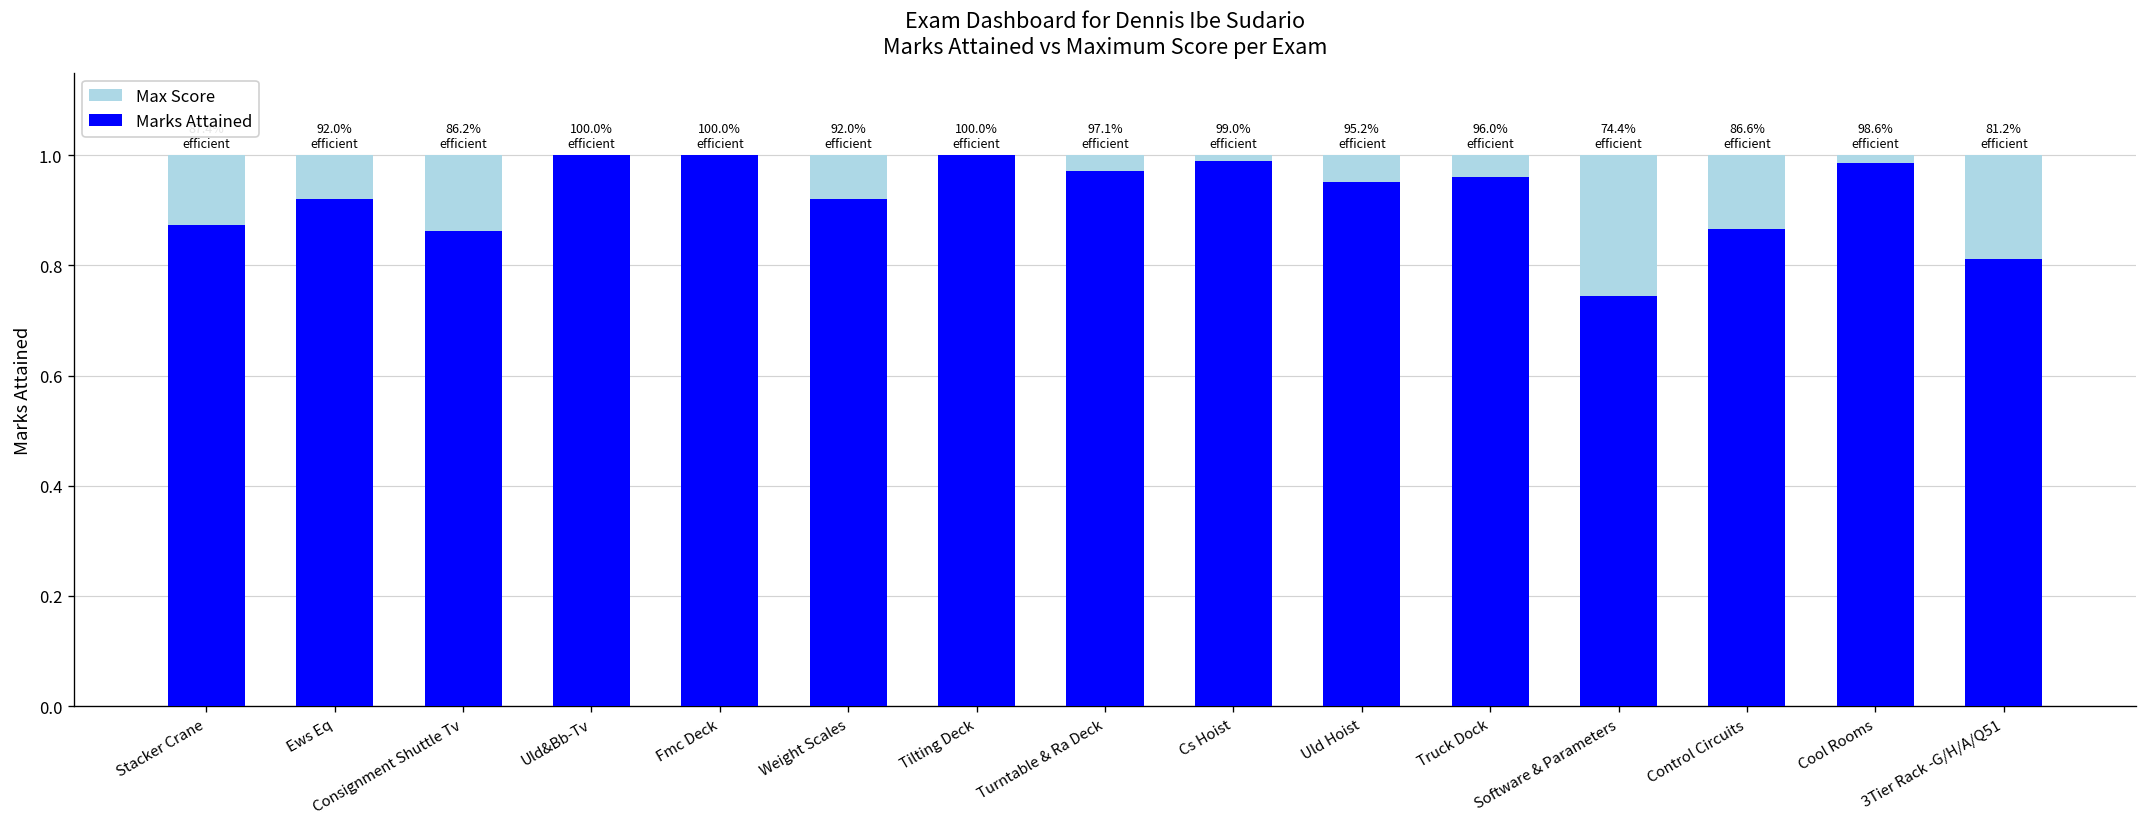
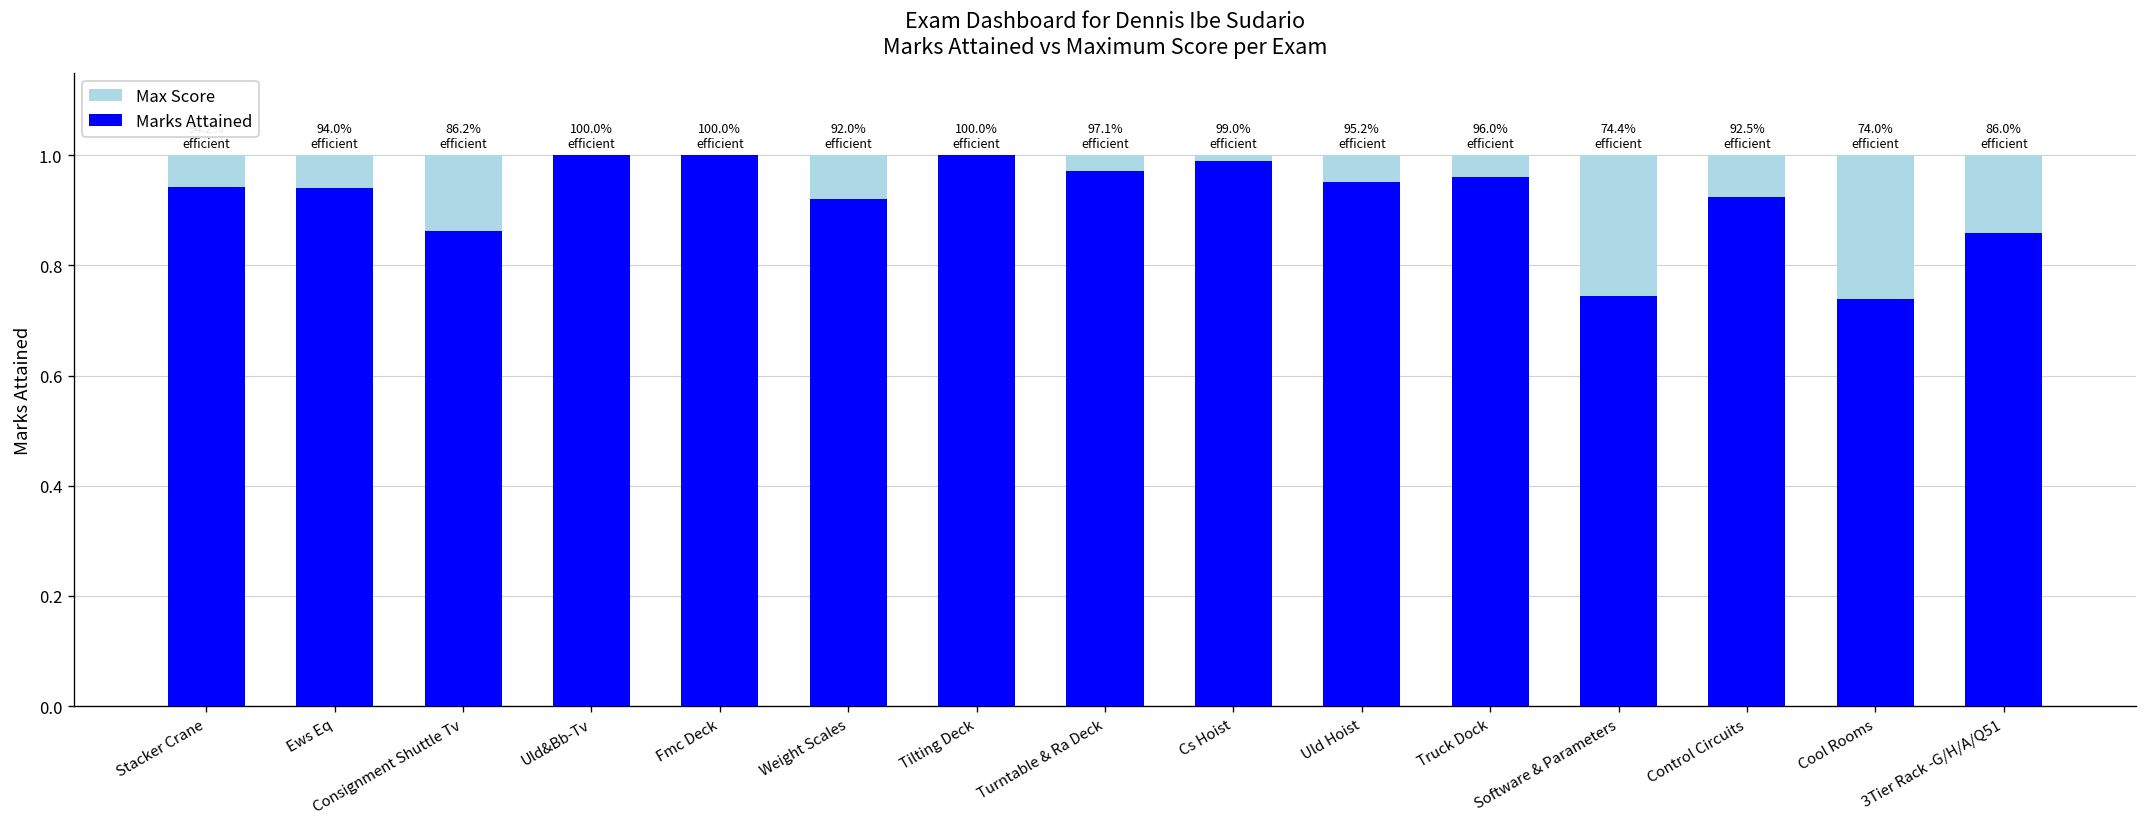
Marks Attained, Stacker Crane: 0.87 -> 0.94
Marks Attained, Ews Eq: 92.0% -> 94.0%
Marks Attained, Control Circuits: 86.6% -> 92.5%
Marks Attained, Cool Rooms: 98.6% -> 74.0%
Marks Attained, 3Tier Rack -G/H/A/Q51: 81.2% -> 86.0%
